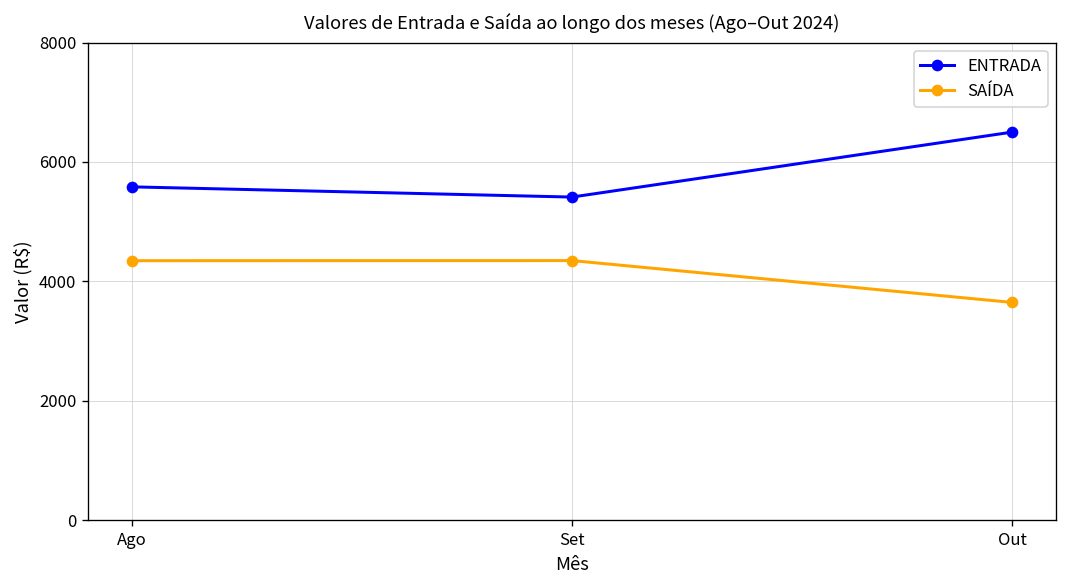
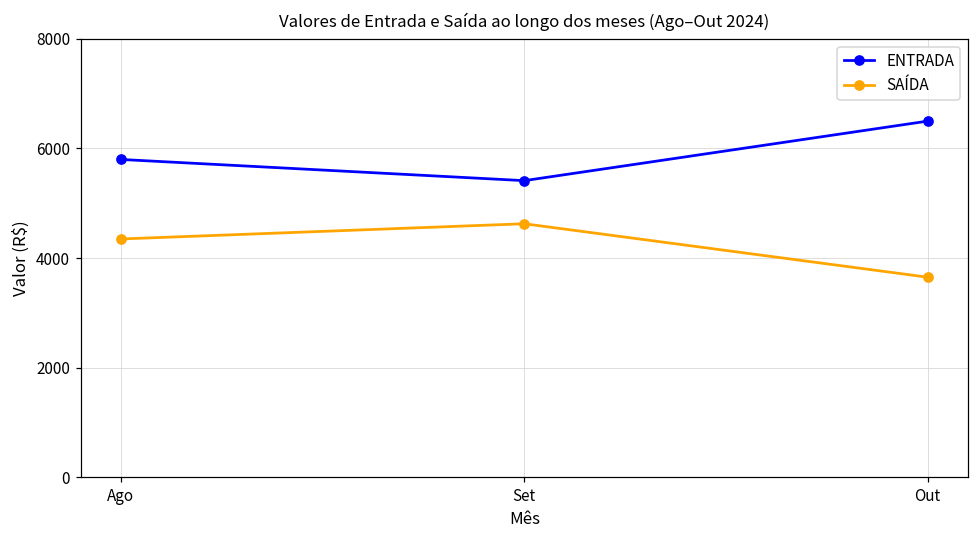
ENTRADA, Ago: 5600 -> 5800
SAÍDA, Set: 4400 -> 4600
